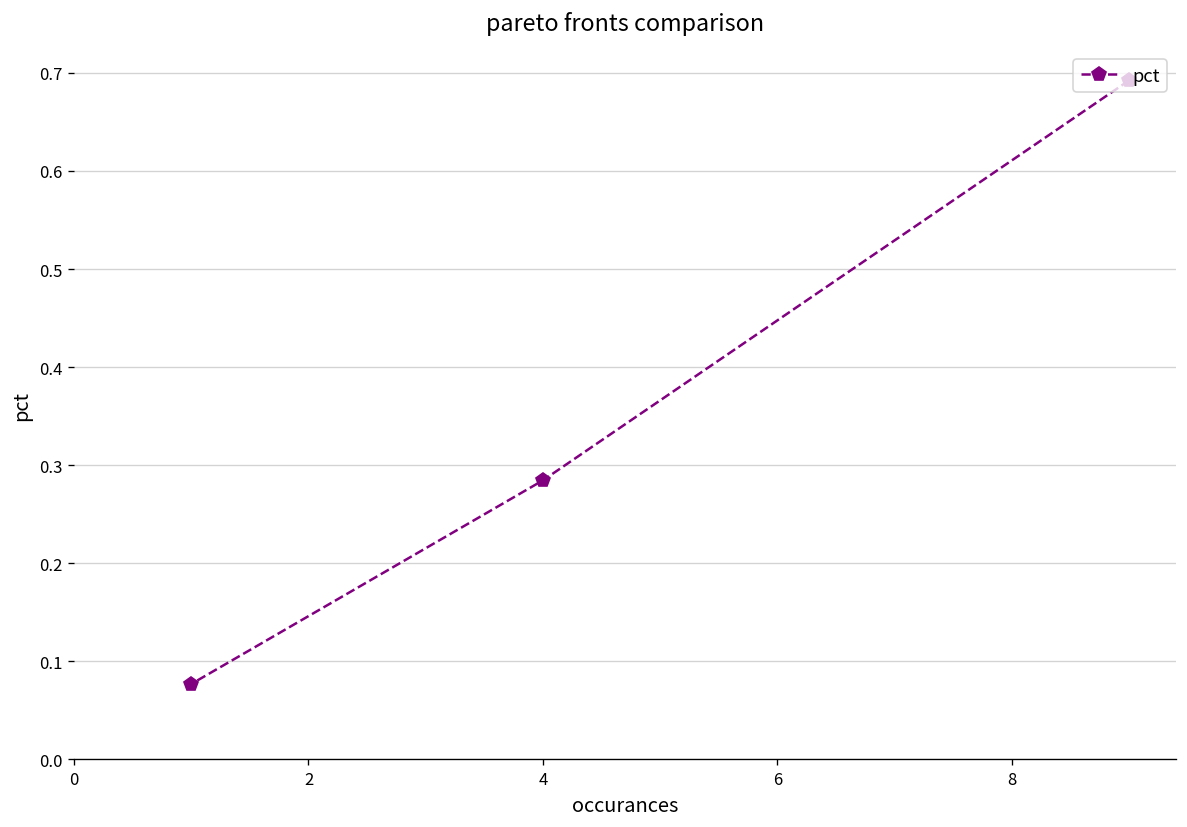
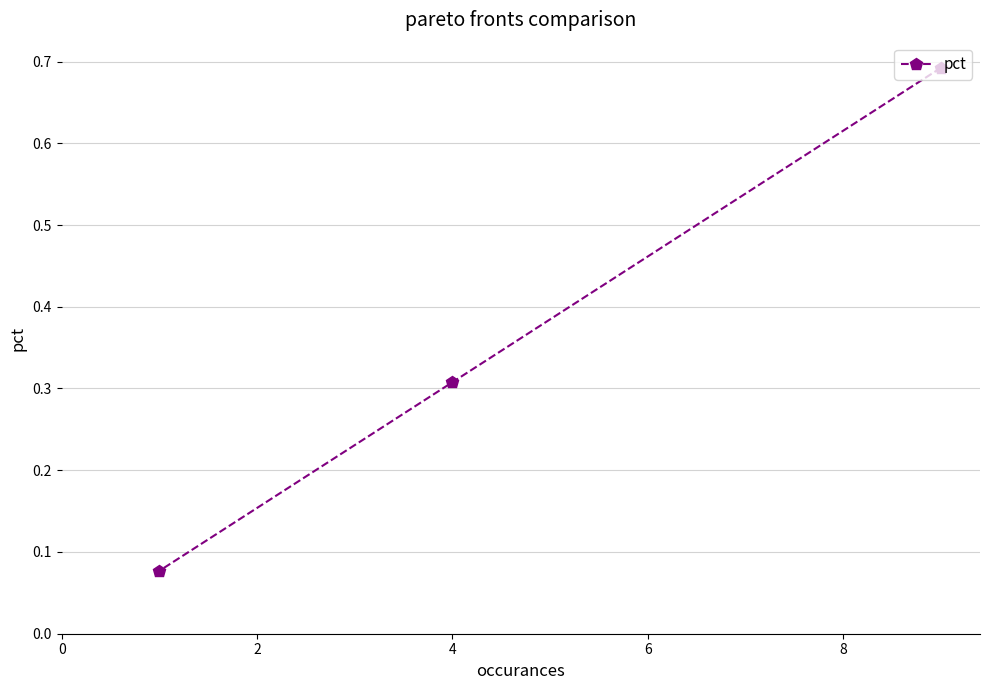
4: 0.28 -> 0.31
